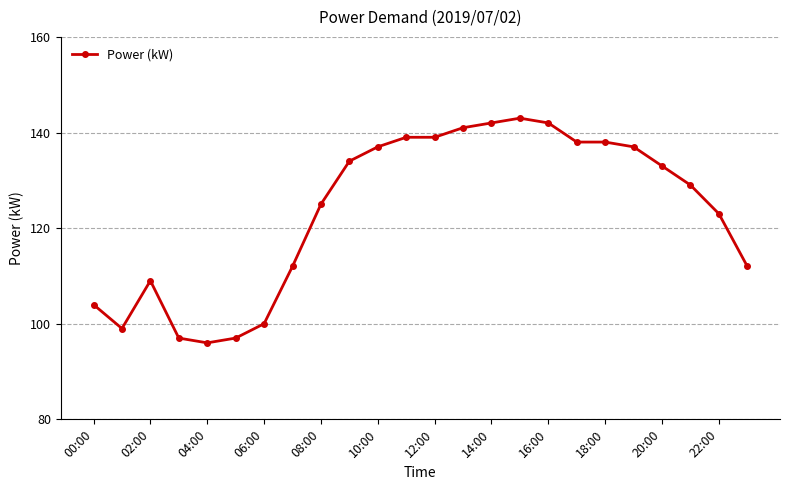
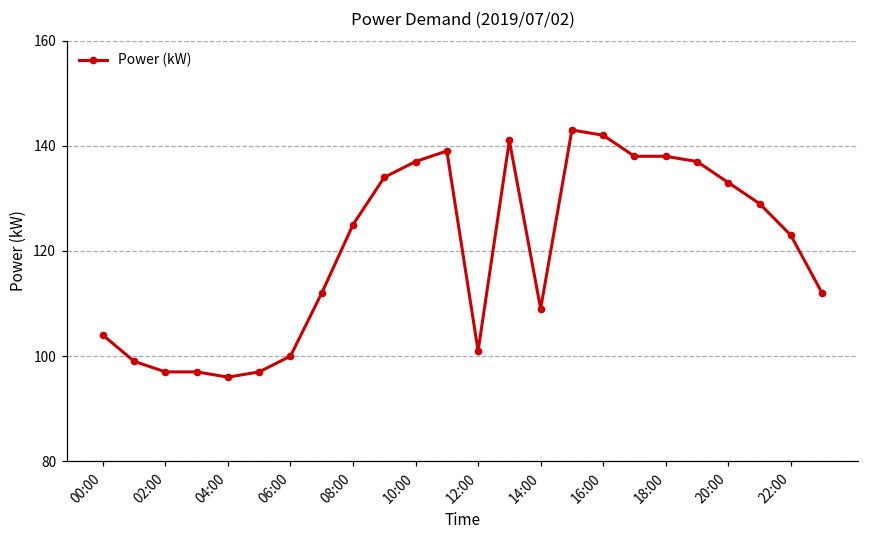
02:00: 109 -> 97
12:00: 139 -> 101
14:00: 142 -> 109
